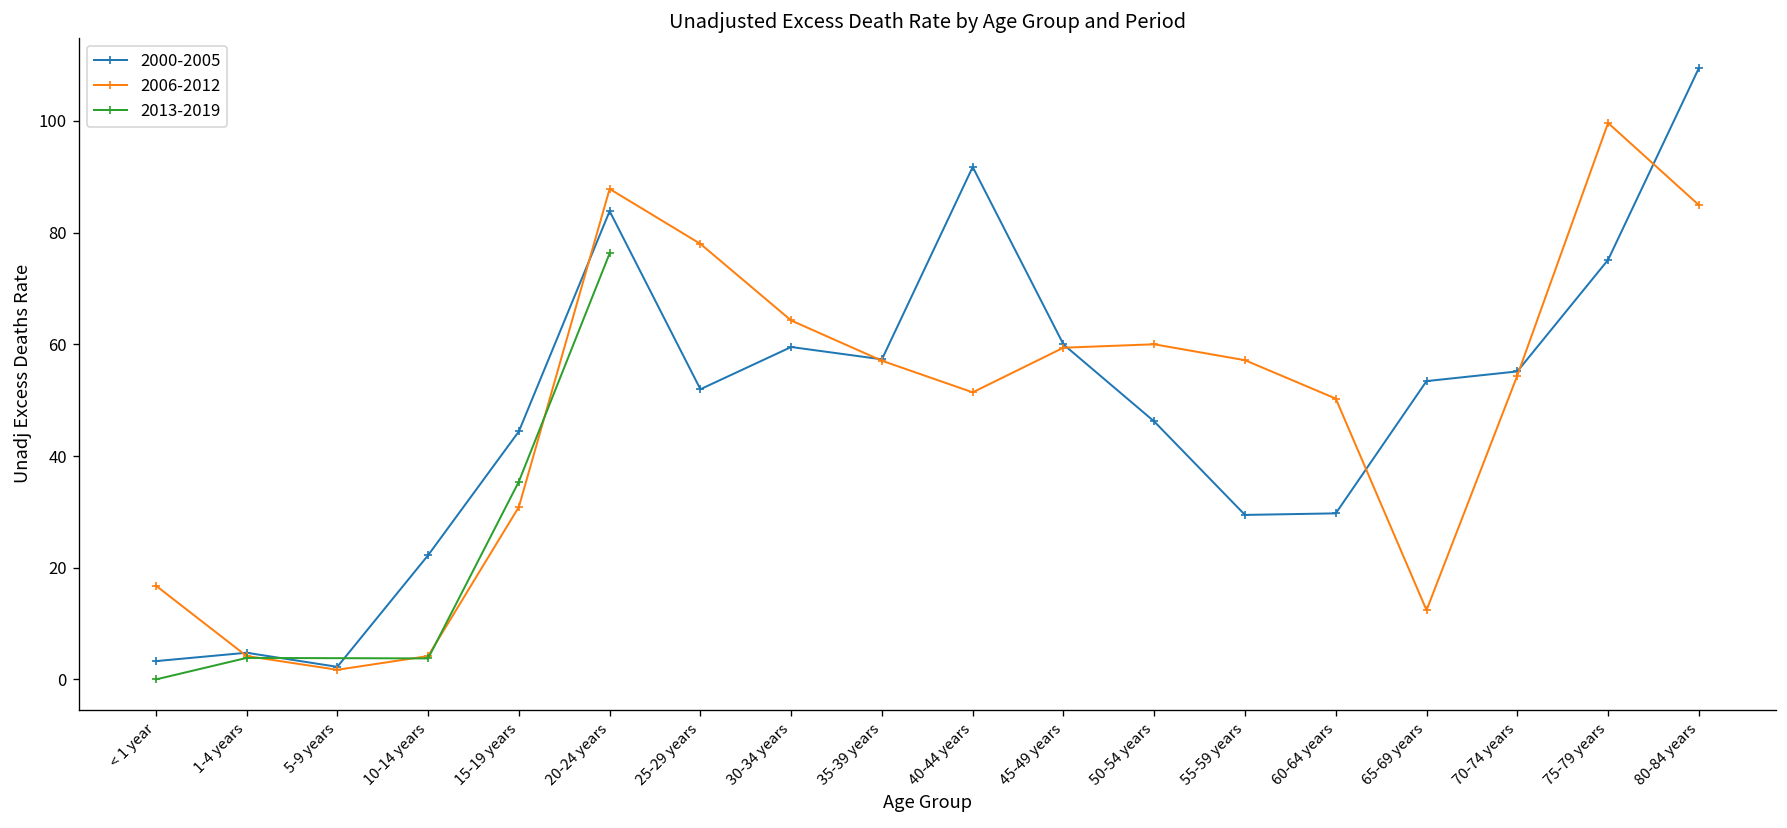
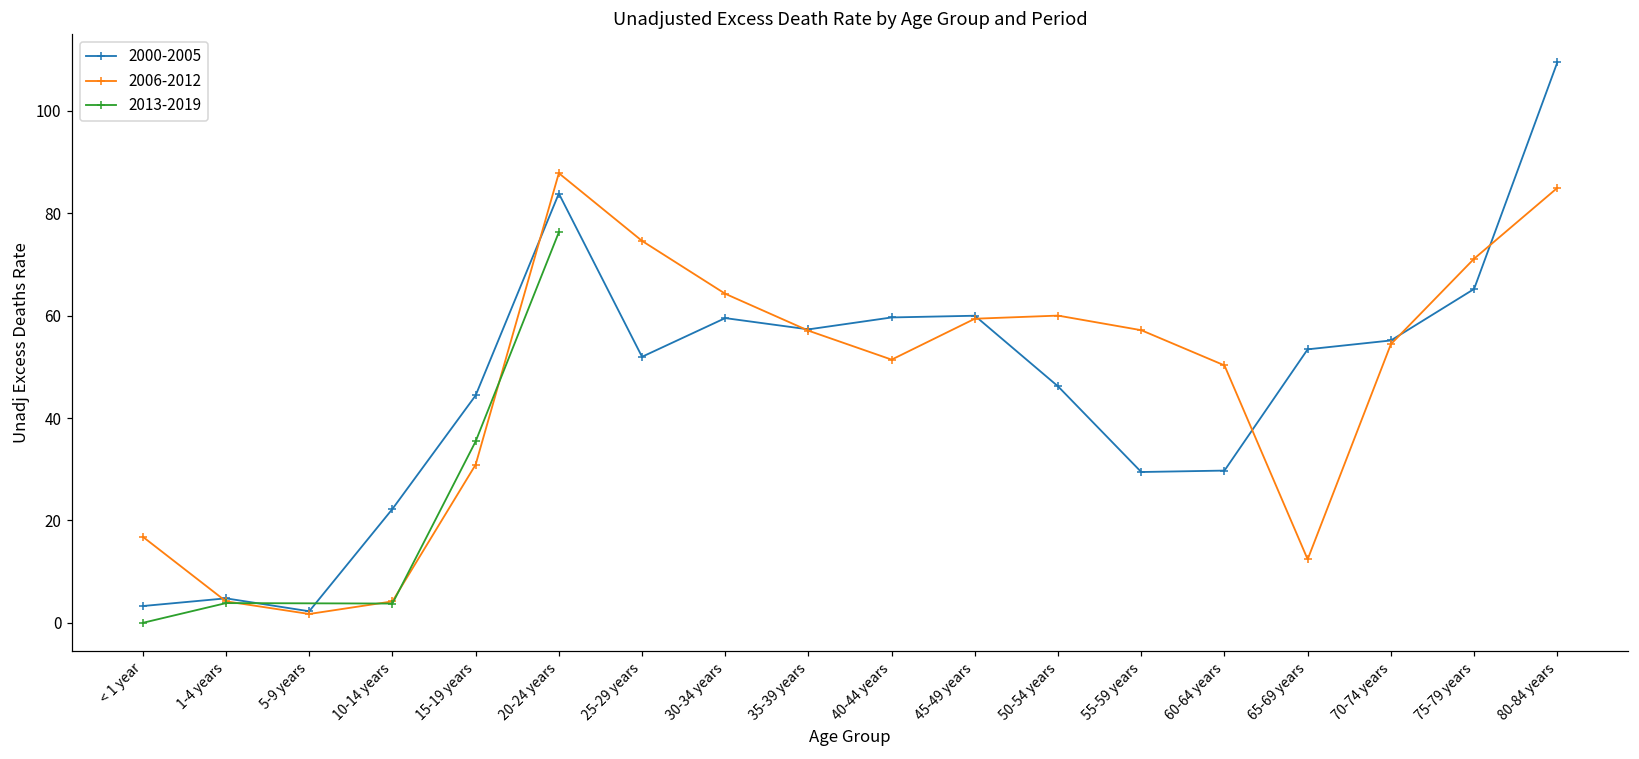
2006-2012, 25-29 years: 78 -> 75
2000-2005, 40-44 years: 92 -> 60
2000-2005, 75-79 years: 75 -> 65
2006-2012, 75-79 years: 100 -> 71
